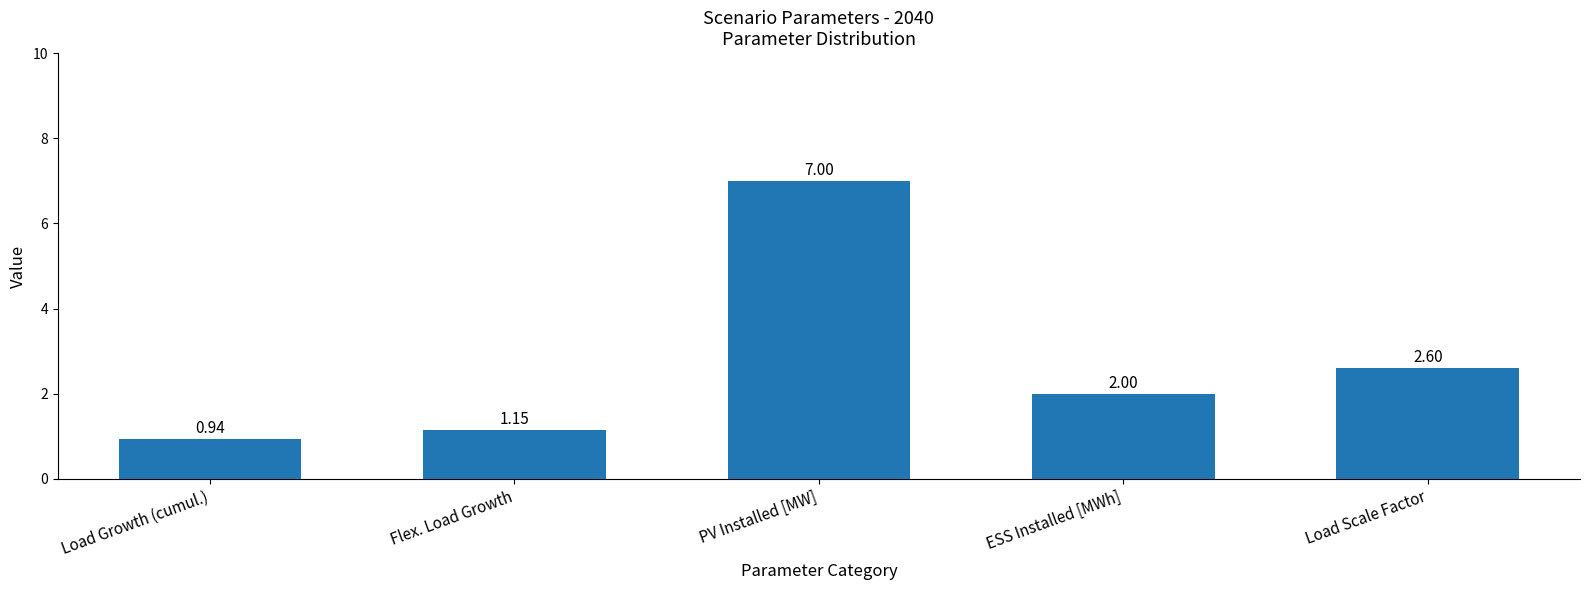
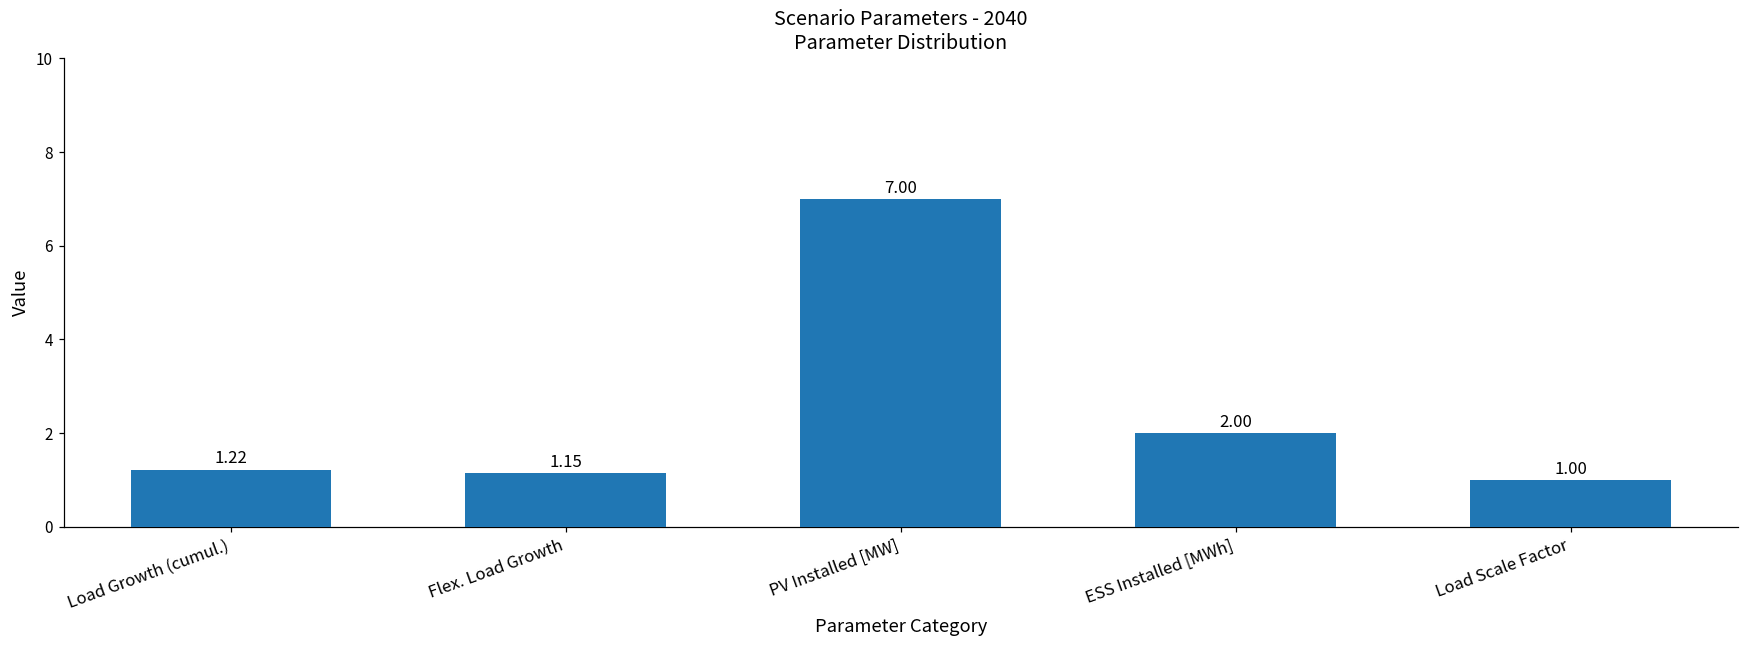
Load Growth (cumul.): 0.94 -> 1.22
Load Scale Factor: 2.60 -> 1.00
